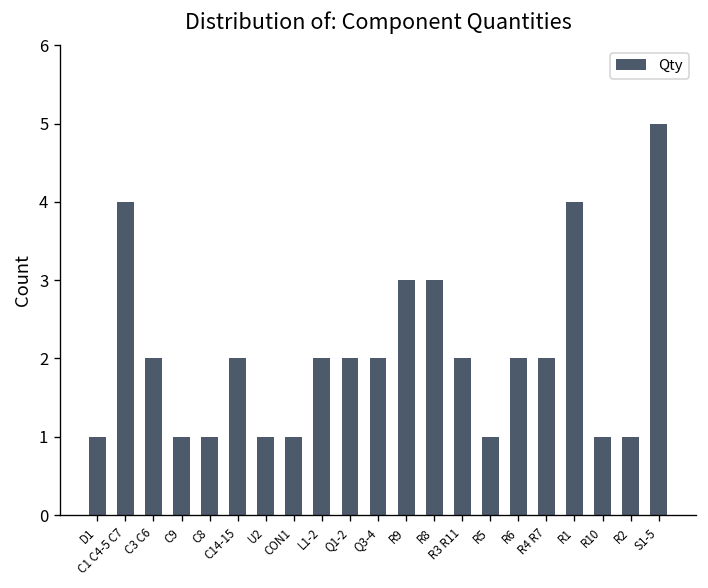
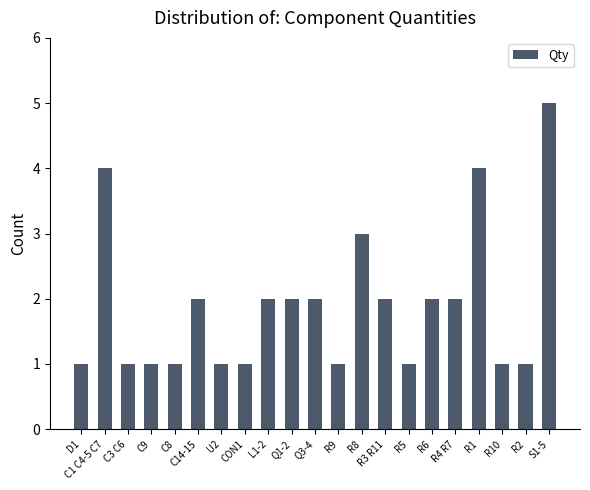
C3 C6: 2 -> 1
R9: 3 -> 1
